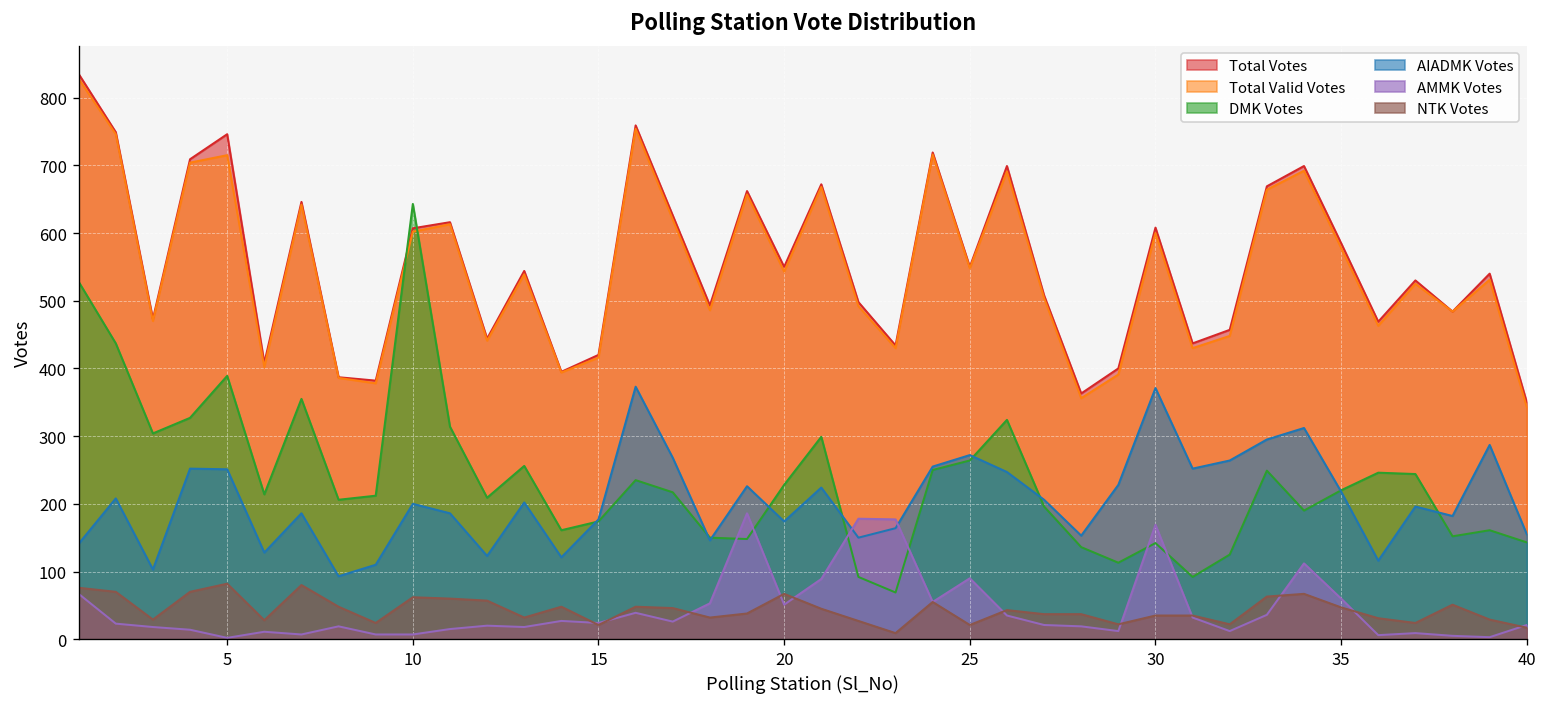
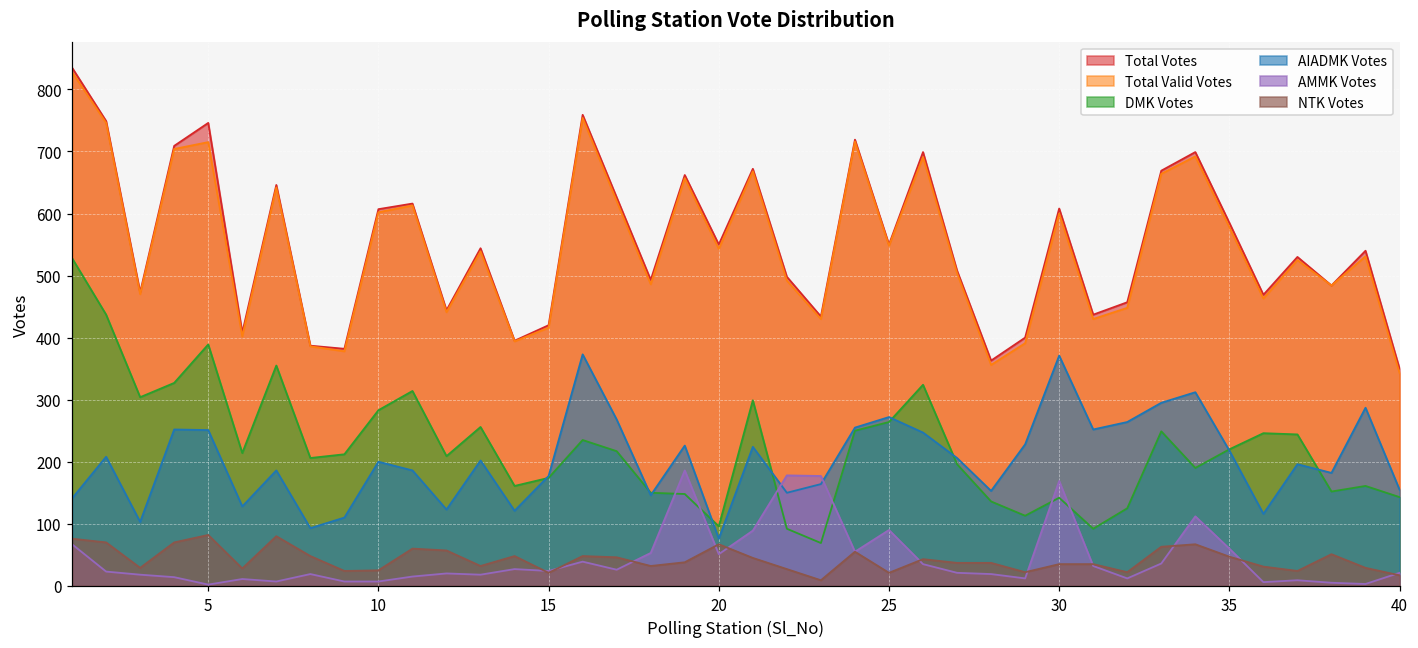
DMK Votes, 10: 640 -> 280
NTK Votes, 10: 60 -> 30
DMK Votes, 20: 230 -> 100
AIADMK Votes, 20: 170 -> 80
